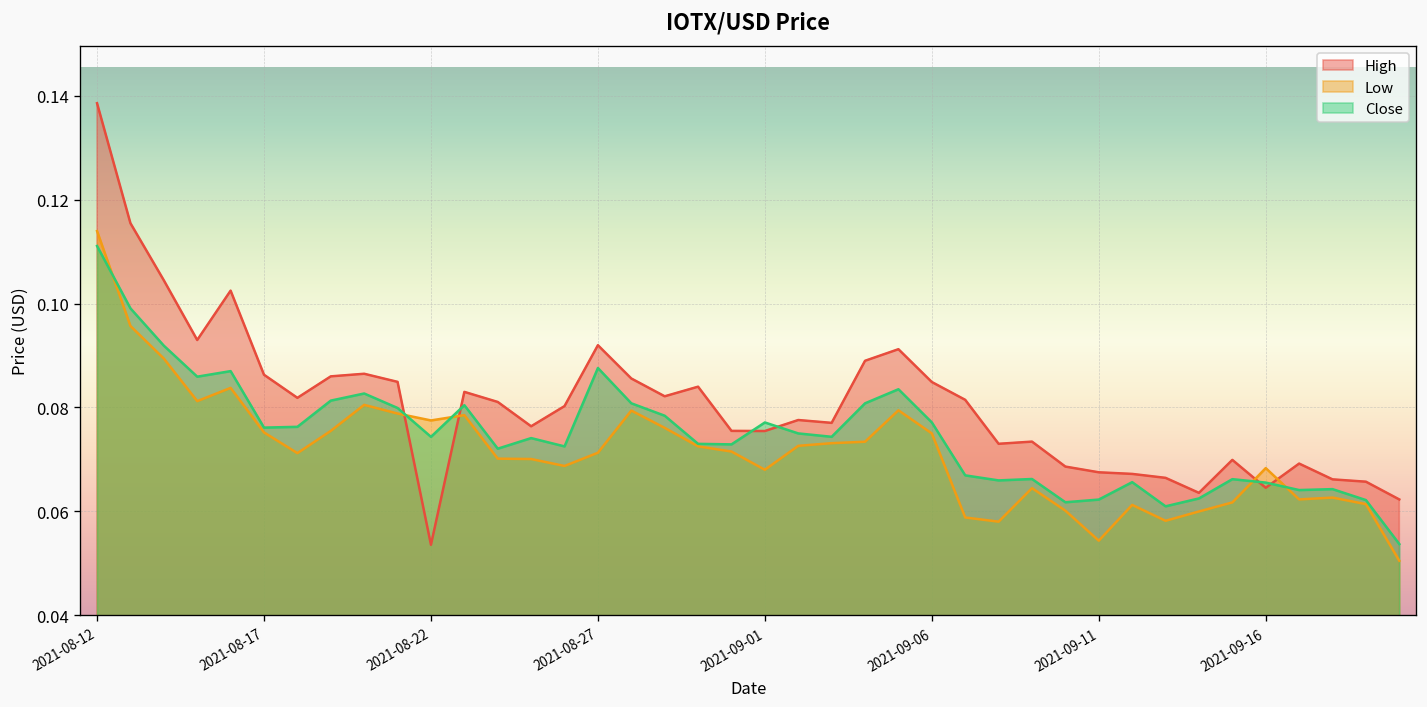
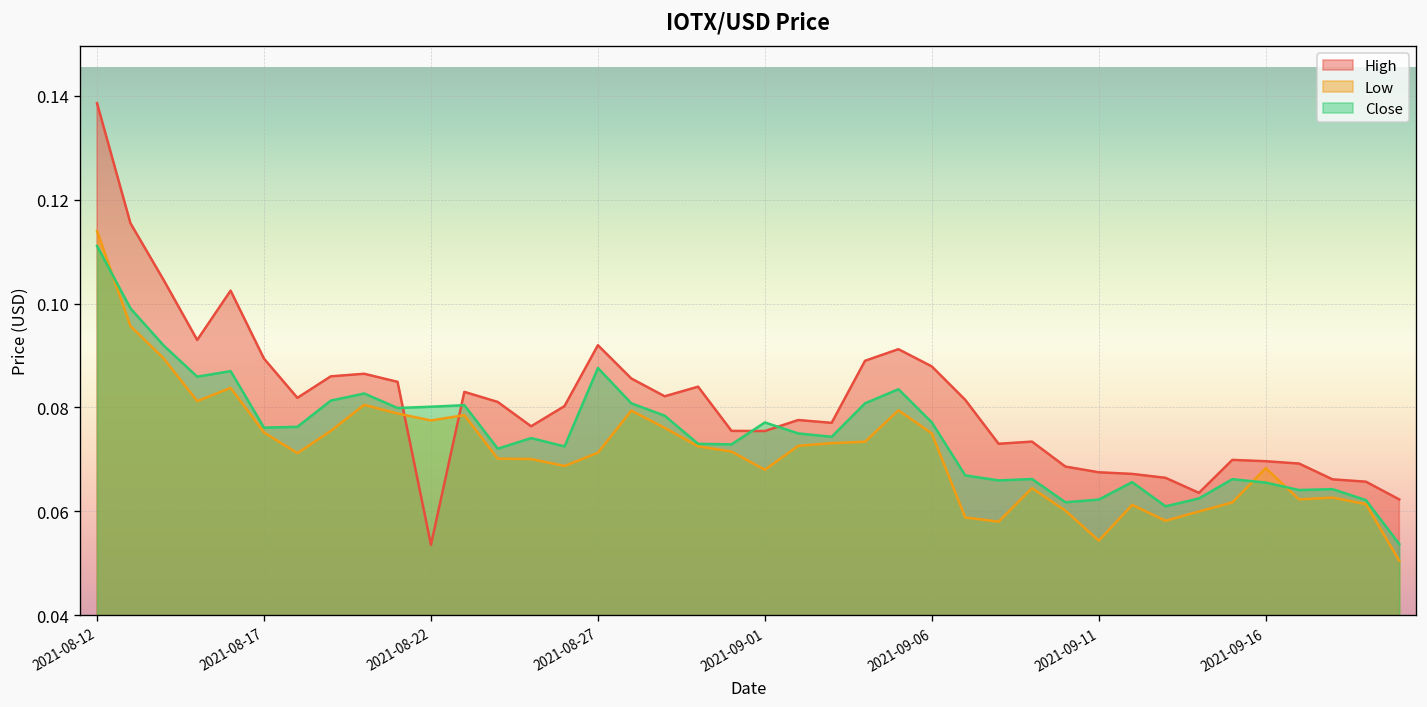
High, 2021-08-17: 0.086 -> 0.089
Close, 2021-08-22: 0.074 -> 0.080
High, 2021-09-06: 0.085 -> 0.088
High, 2021-09-16: 0.065 -> 0.070
